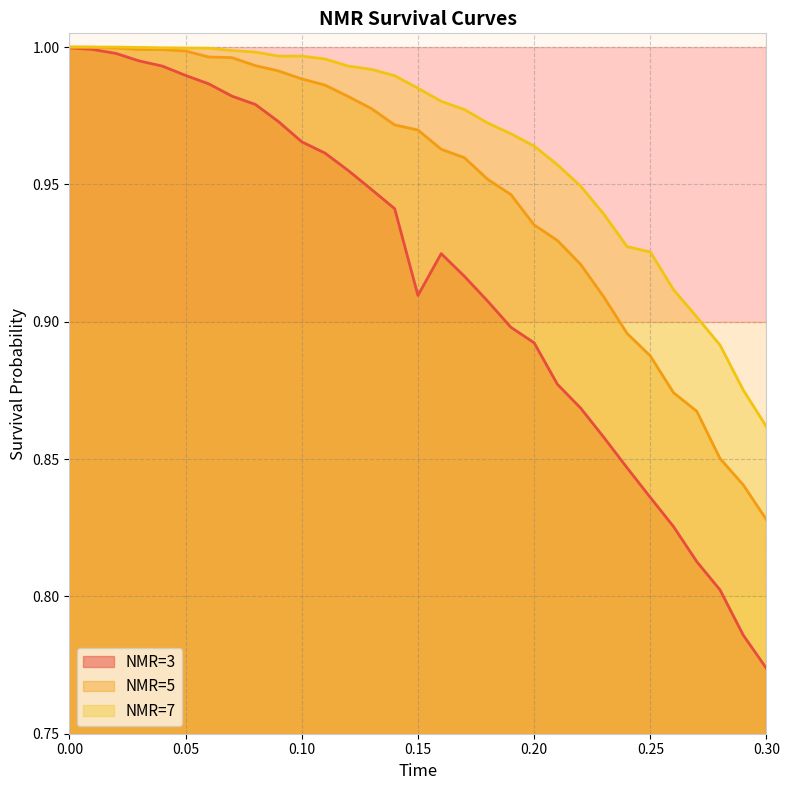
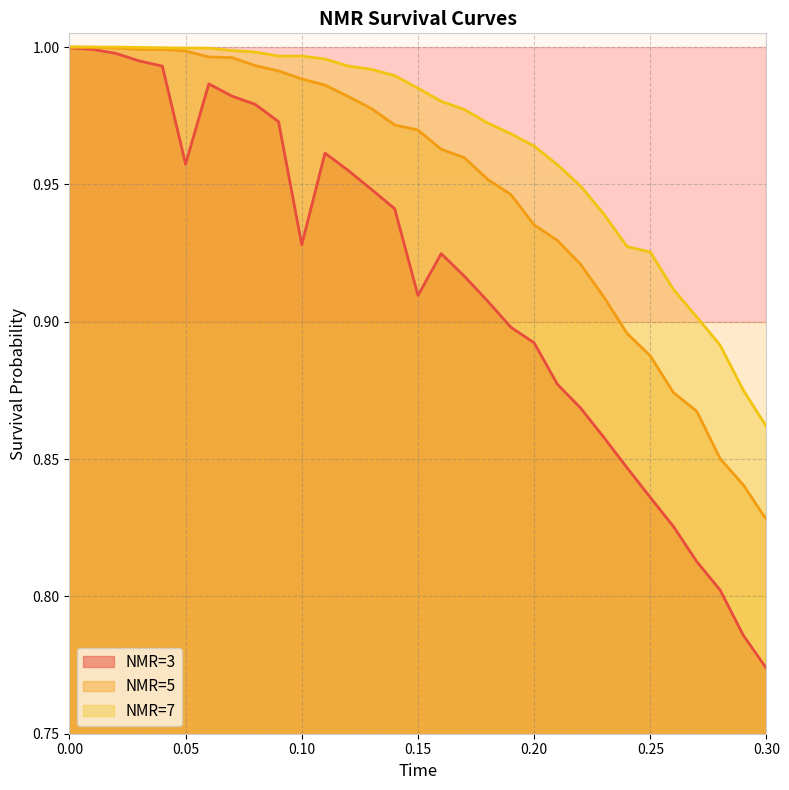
NMR=3, 0.05: 0.990 -> 0.957
NMR=3, 0.10: 0.966 -> 0.928
